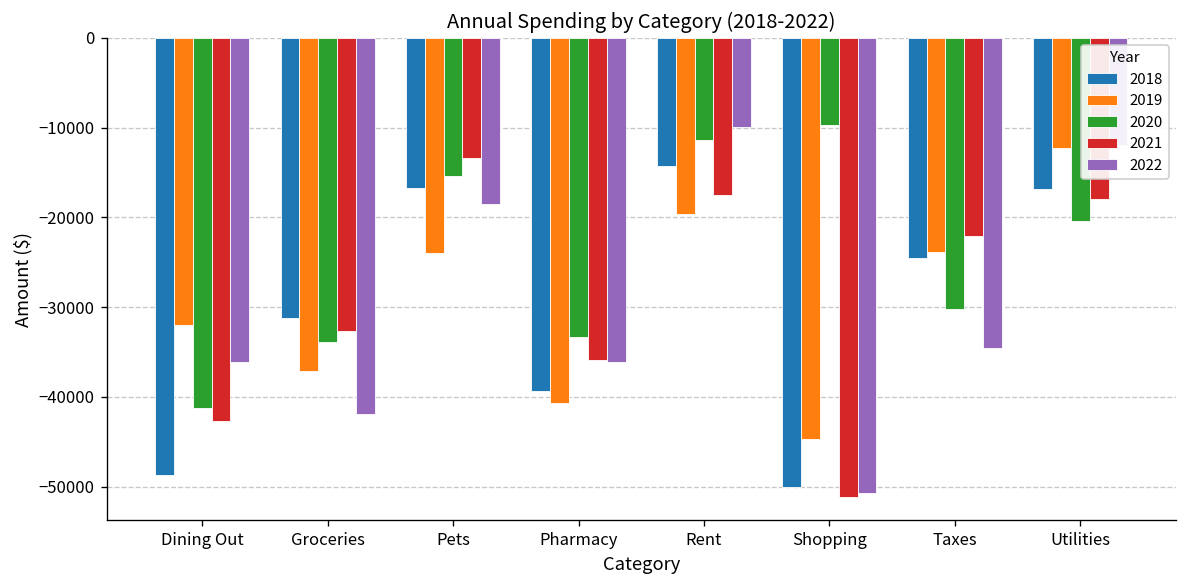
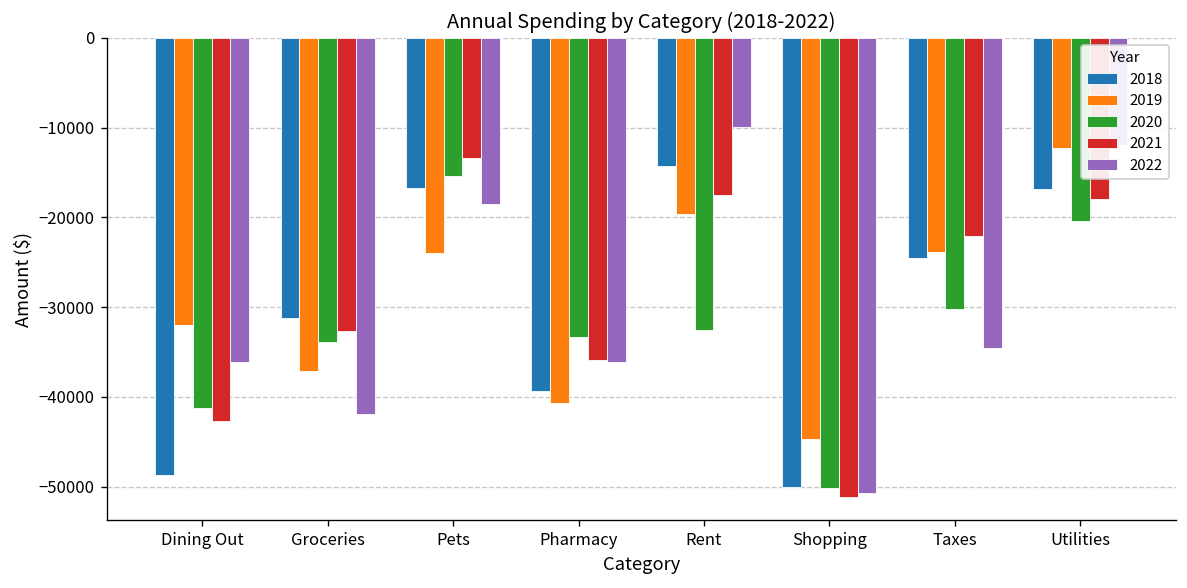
2020, Rent: -11000 -> -33000
2020, Shopping: -10000 -> -50000
